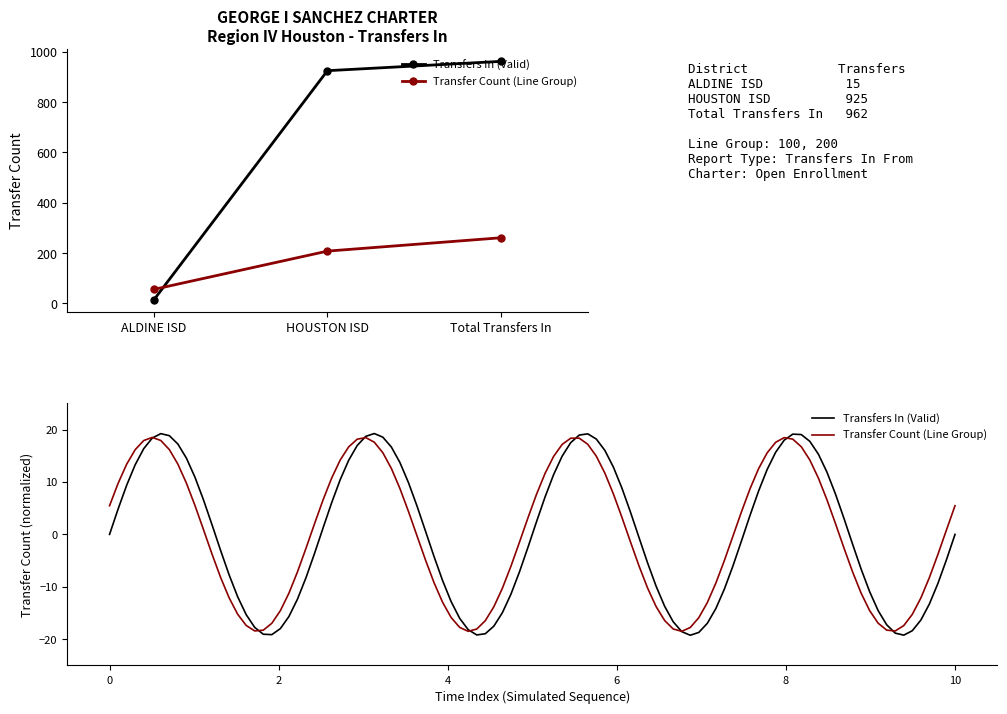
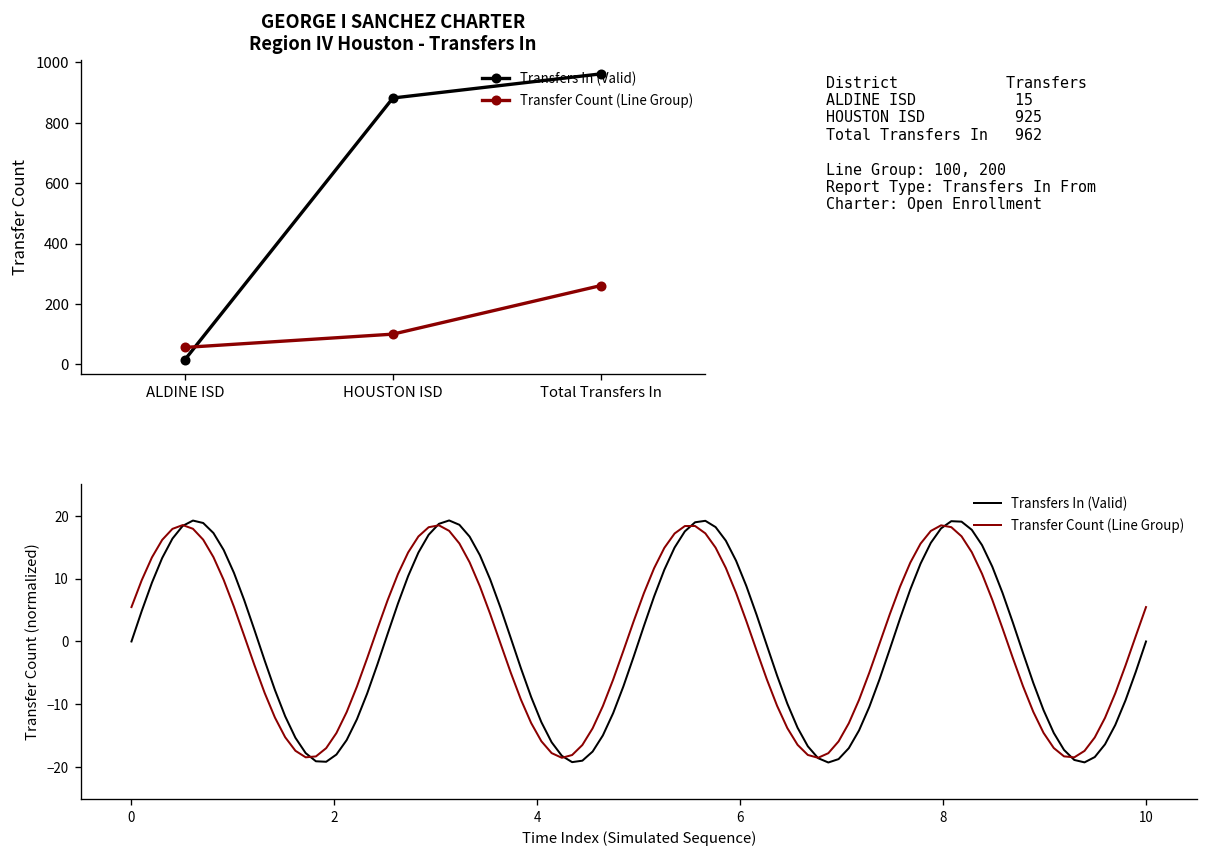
GEORGE I SANCHEZ CHARTER Region IV Houston - Transfers In, Transfers In (Valid), HOUSTON ISD: 930 -> 880
GEORGE I SANCHEZ CHARTER Region IV Houston - Transfers In, Transfer Count (Line Group), HOUSTON ISD: 210 -> 100
